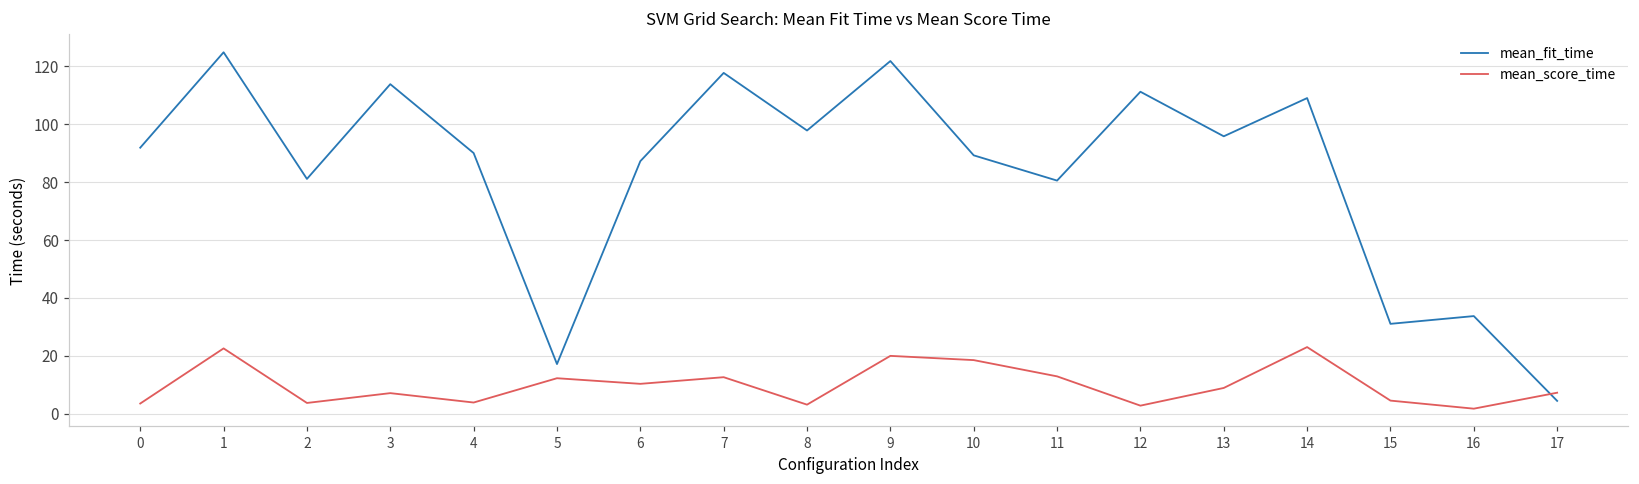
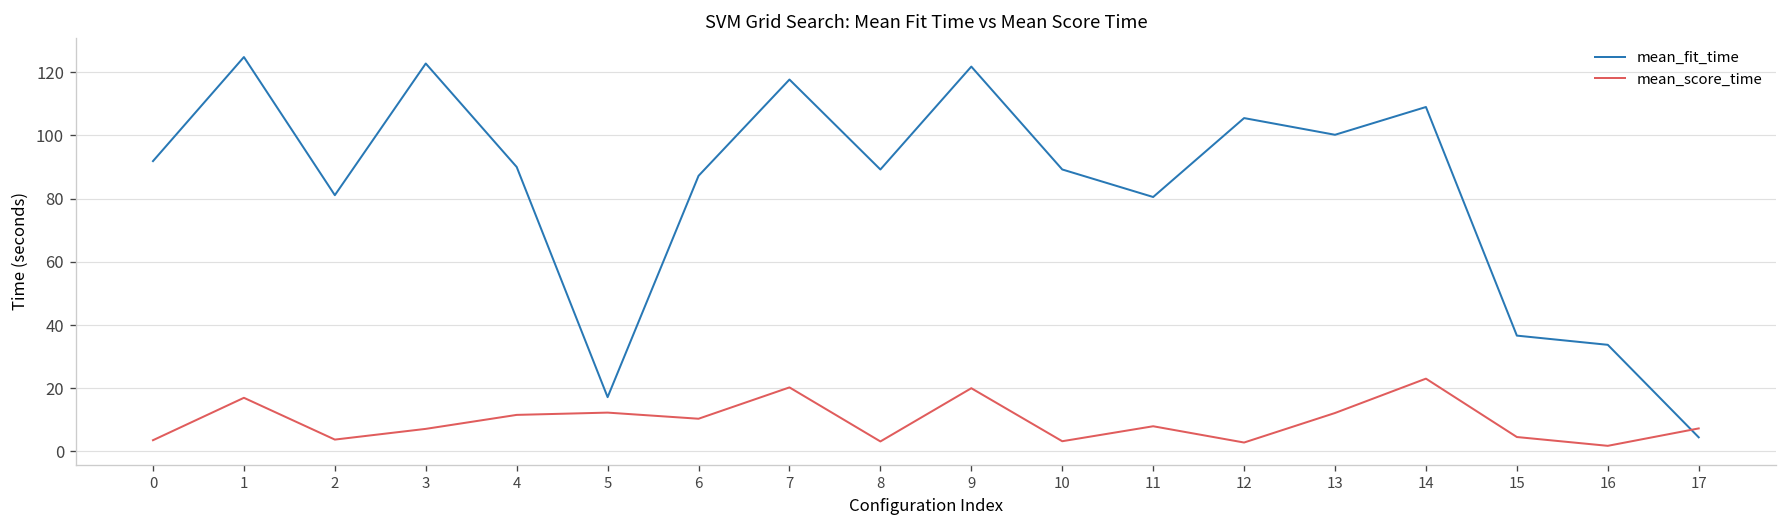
mean_score_time, 1: 23 -> 17
mean_fit_time, 3: 114 -> 123
mean_score_time, 4: 4 -> 12
mean_score_time, 7: 13 -> 20
mean_fit_time, 8: 98 -> 89
mean_score_time, 10: 19 -> 3
mean_score_time, 11: 13 -> 8
mean_fit_time, 12: 111 -> 105
mean_fit_time, 13: 96 -> 100
mean_score_time, 13: 9 -> 12
mean_fit_time, 15: 31 -> 37
